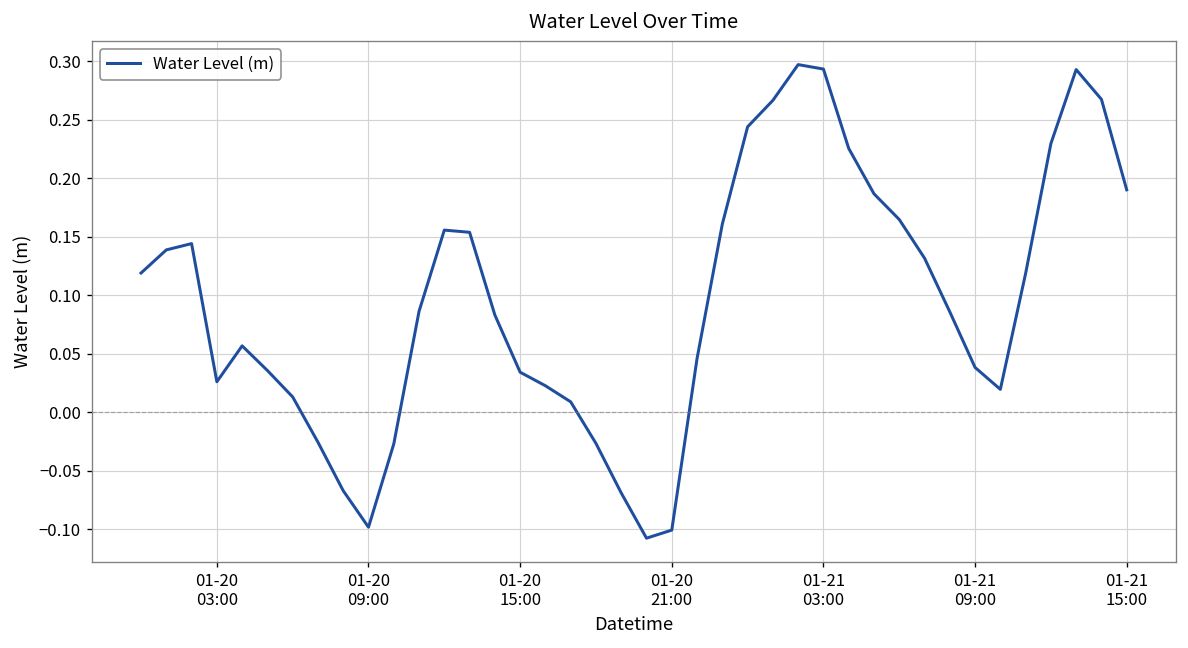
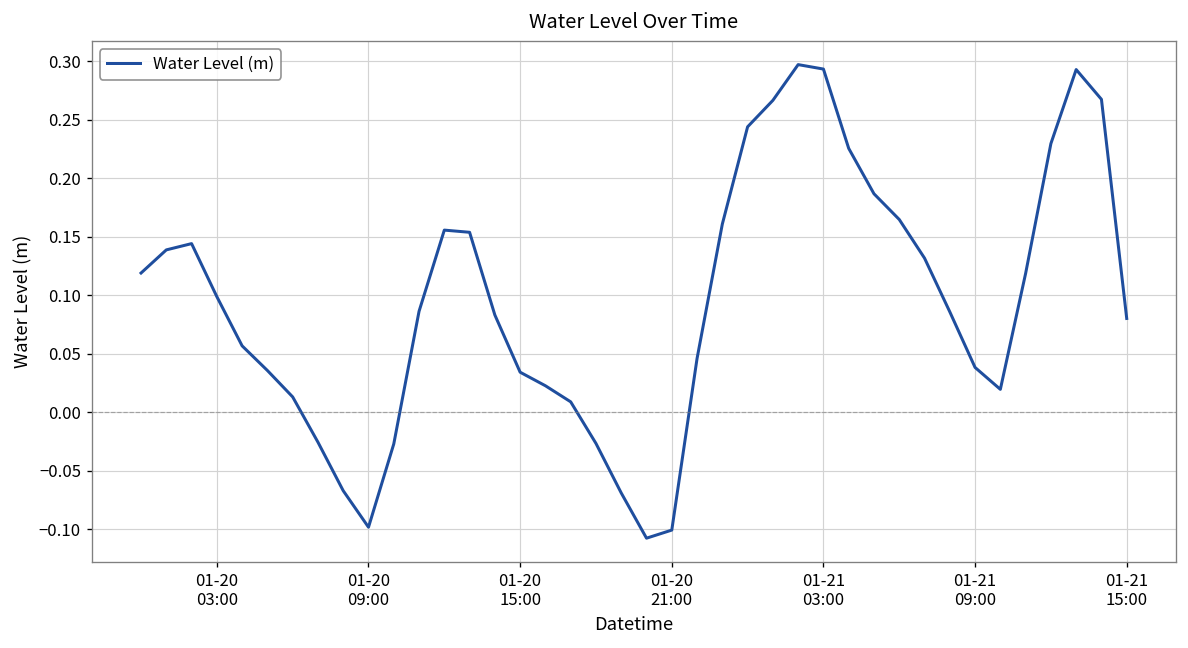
01-20 03:00: 0.03 -> 0.10
01-21 15:00: 0.19 -> 0.08
